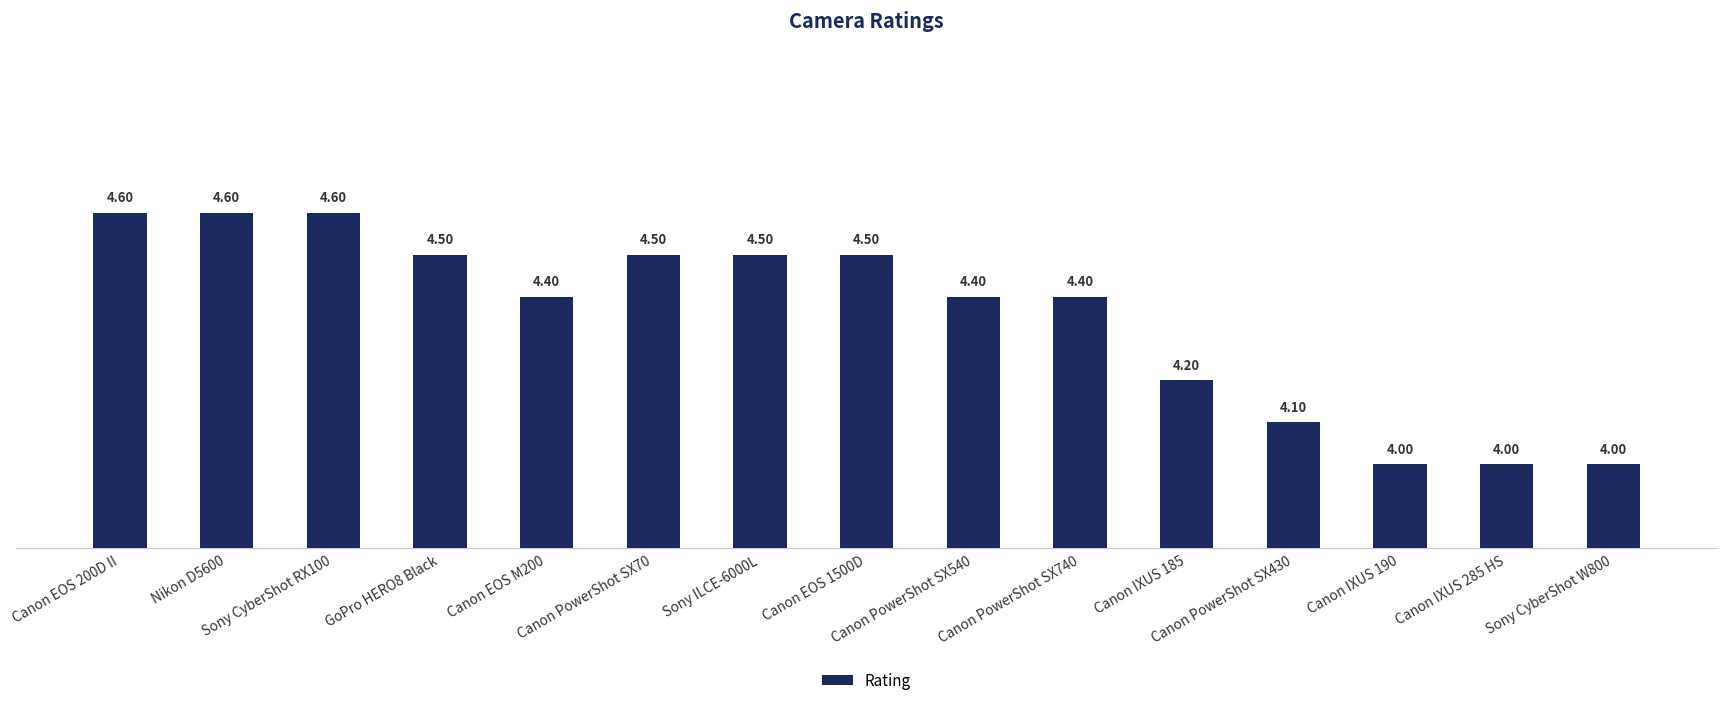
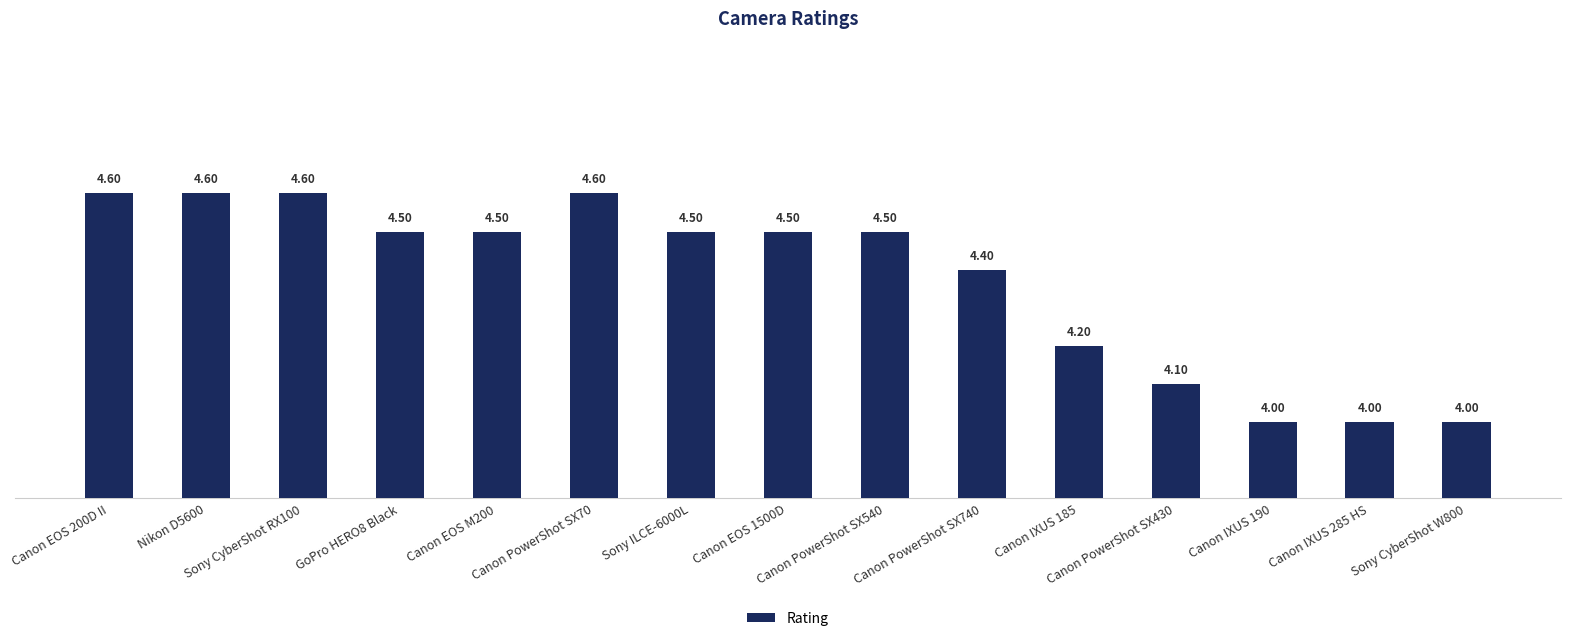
Canon EOS M200: 4.40 -> 4.50
Canon PowerShot SX70: 4.50 -> 4.60
Canon PowerShot SX540: 4.40 -> 4.50
